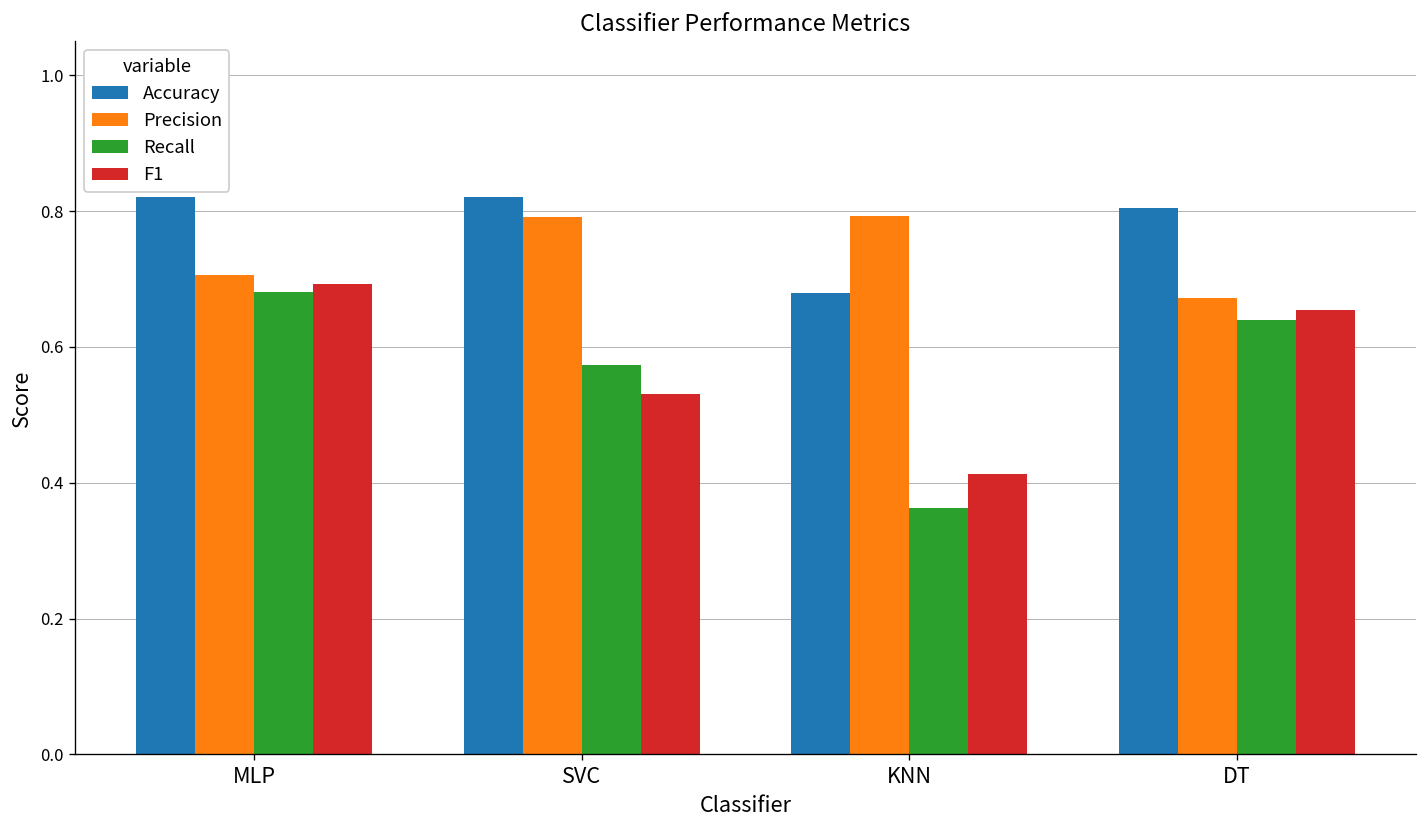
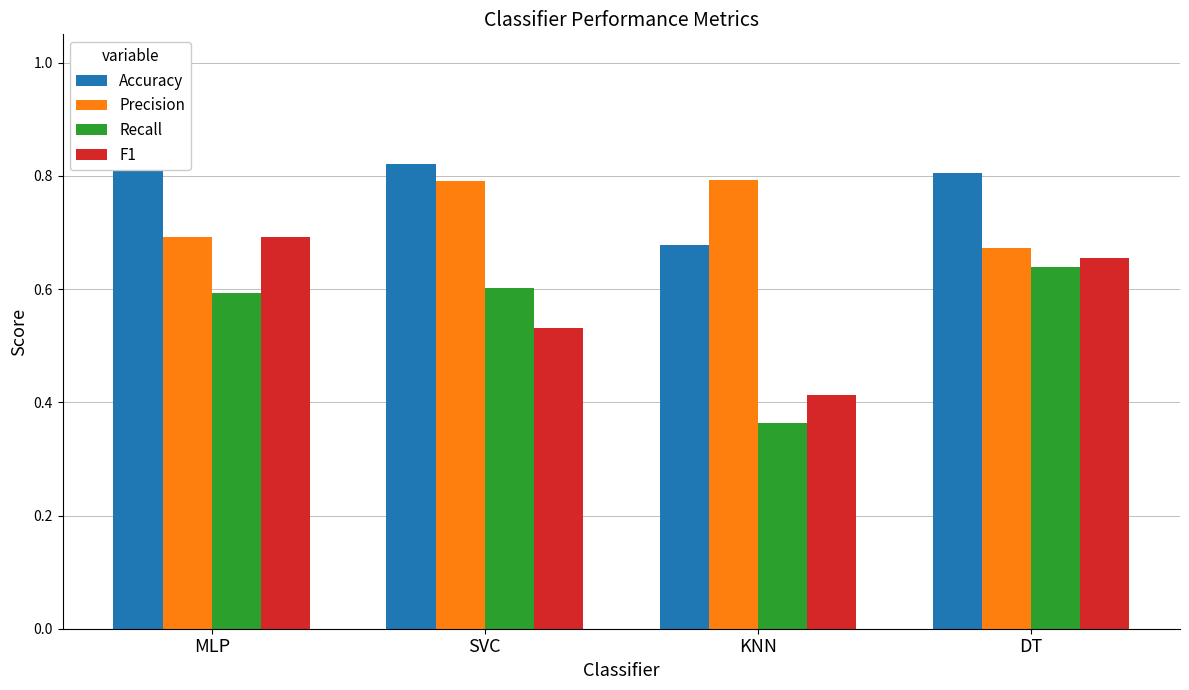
Precision, MLP: 0.71 -> 0.69
Recall, MLP: 0.68 -> 0.59
Recall, SVC: 0.57 -> 0.60
